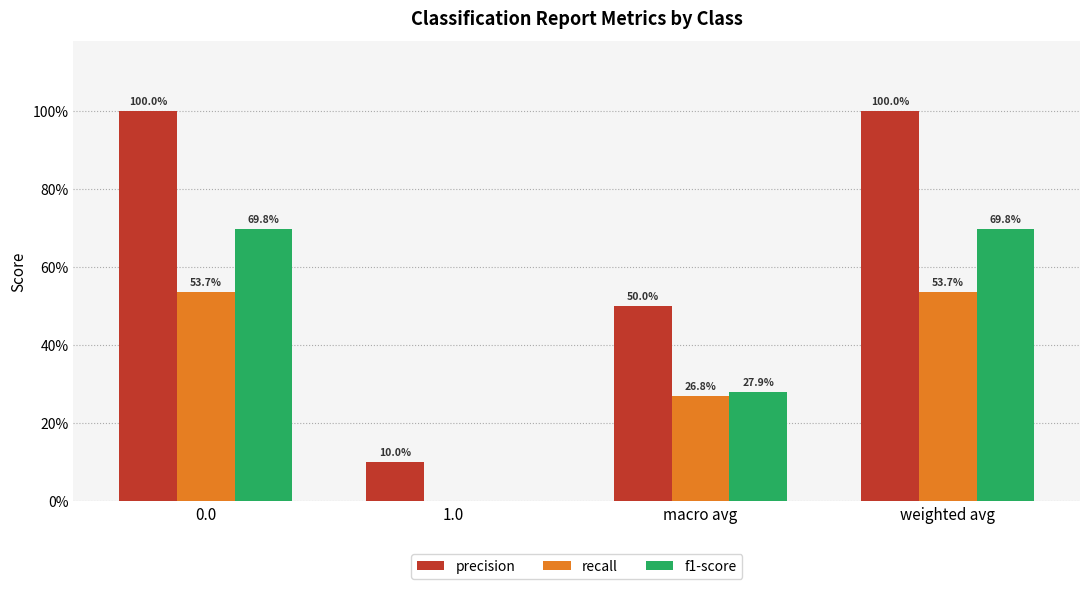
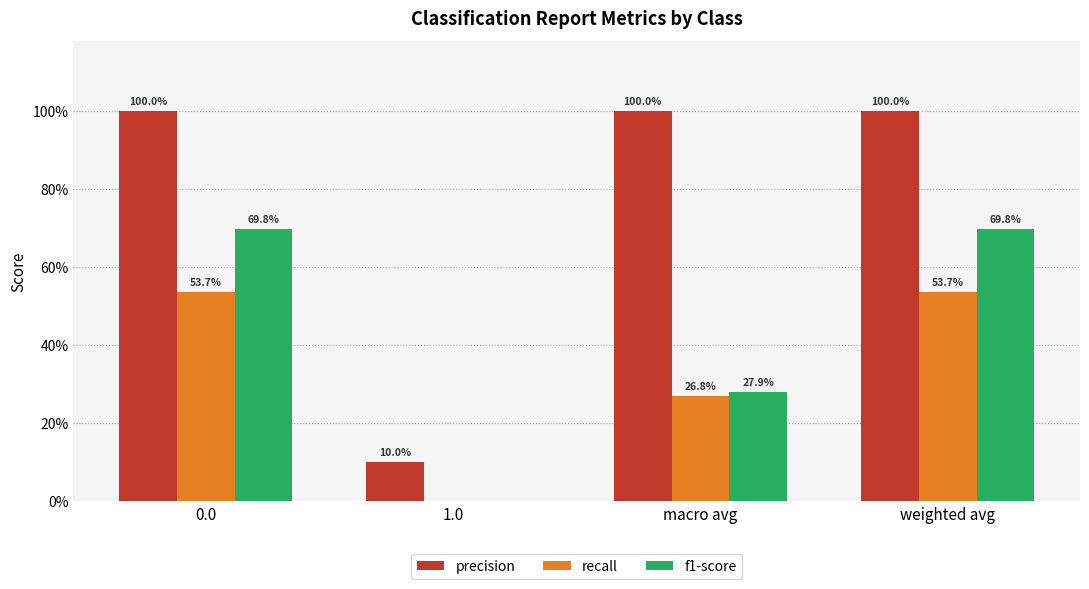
precision, macro avg: 50.0% -> 100.0%
